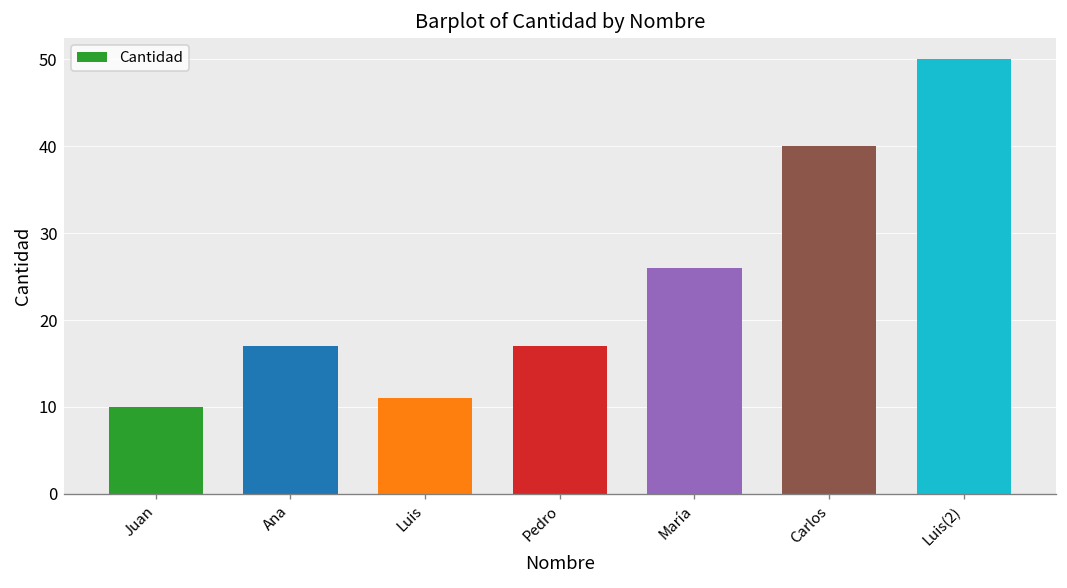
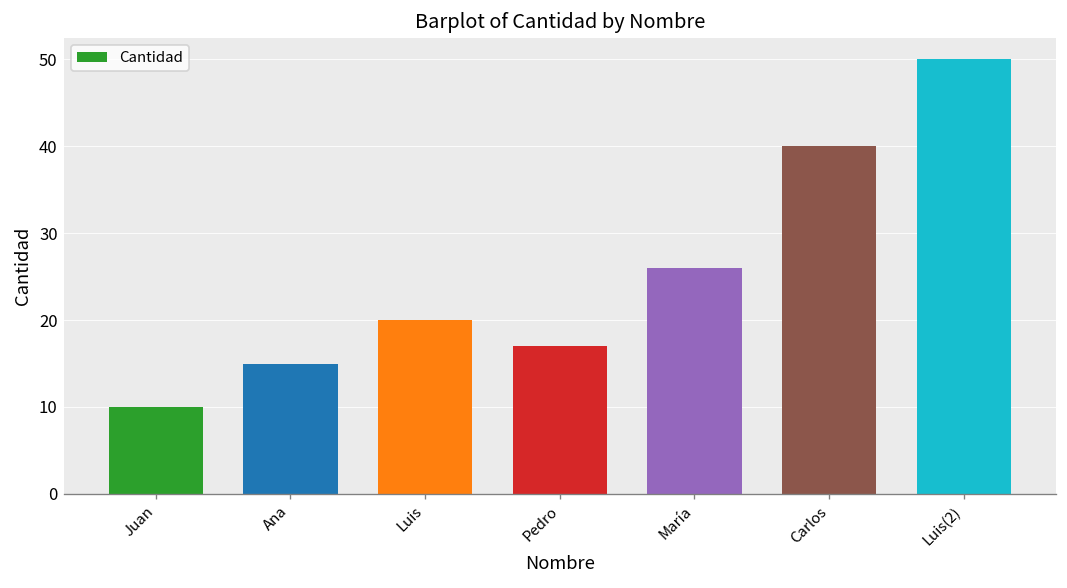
Ana: 17 -> 15
Luis: 11 -> 20
